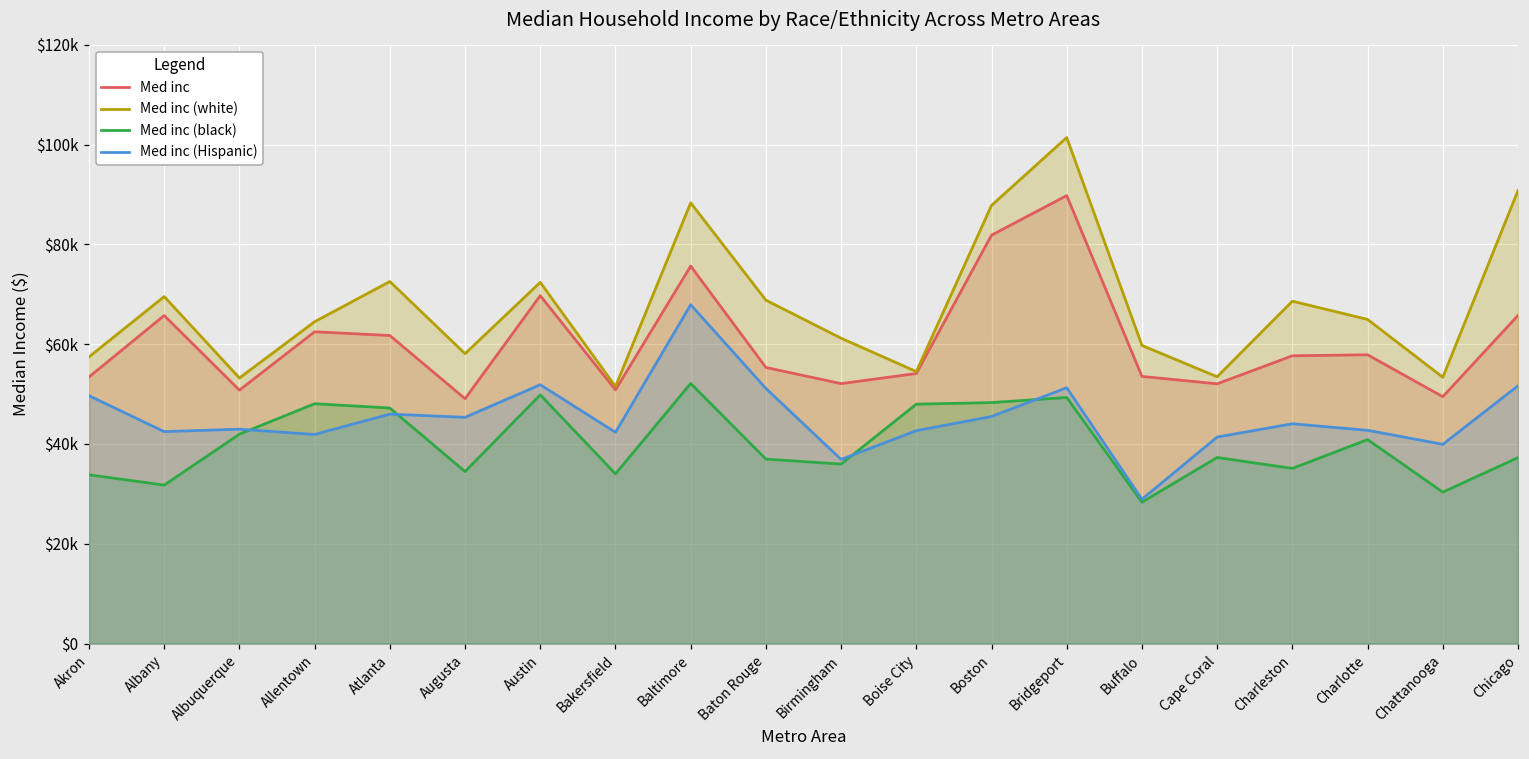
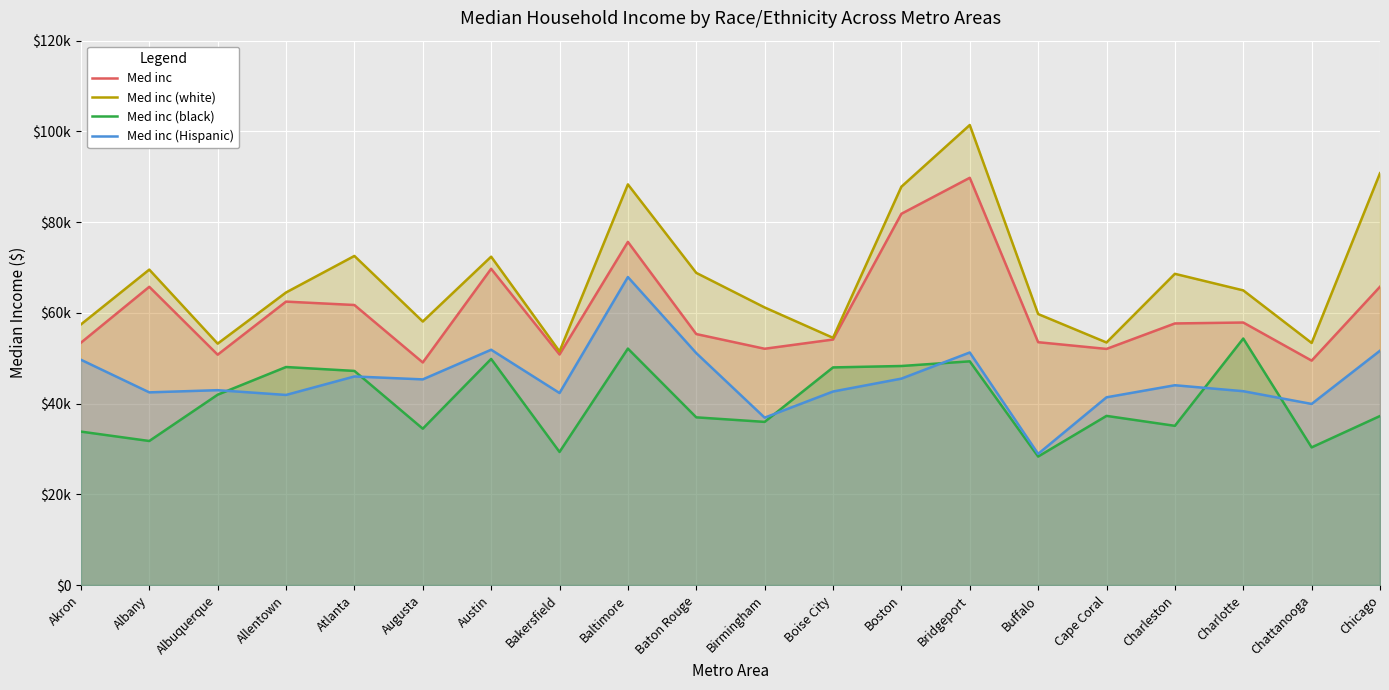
Med inc (black), Bakersfield: $34000 -> $29000
Med inc (black), Charlotte: $41000 -> $54000
